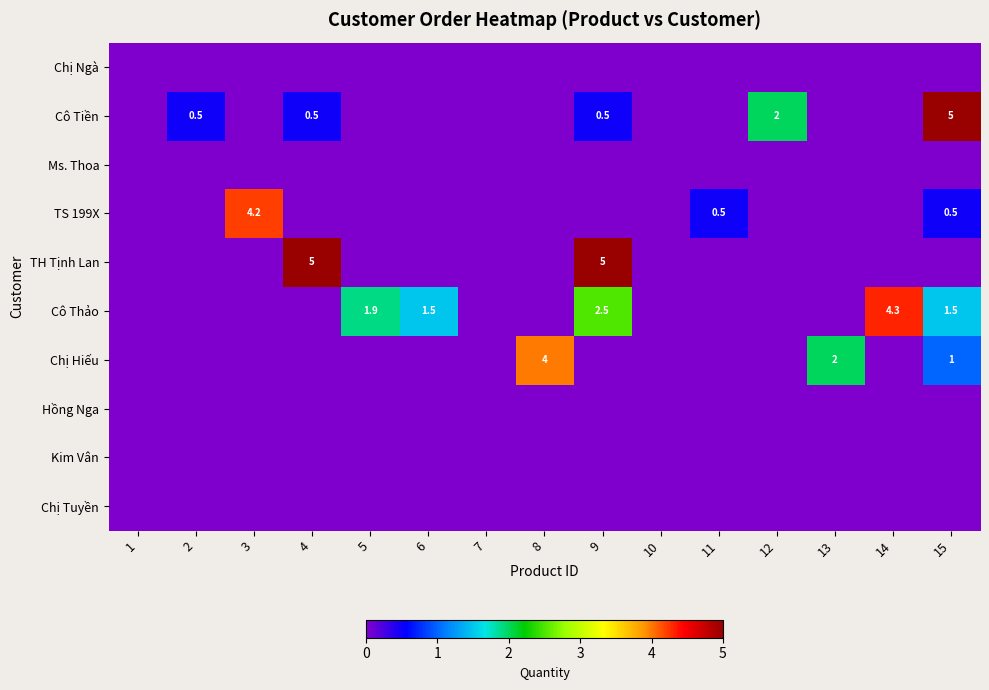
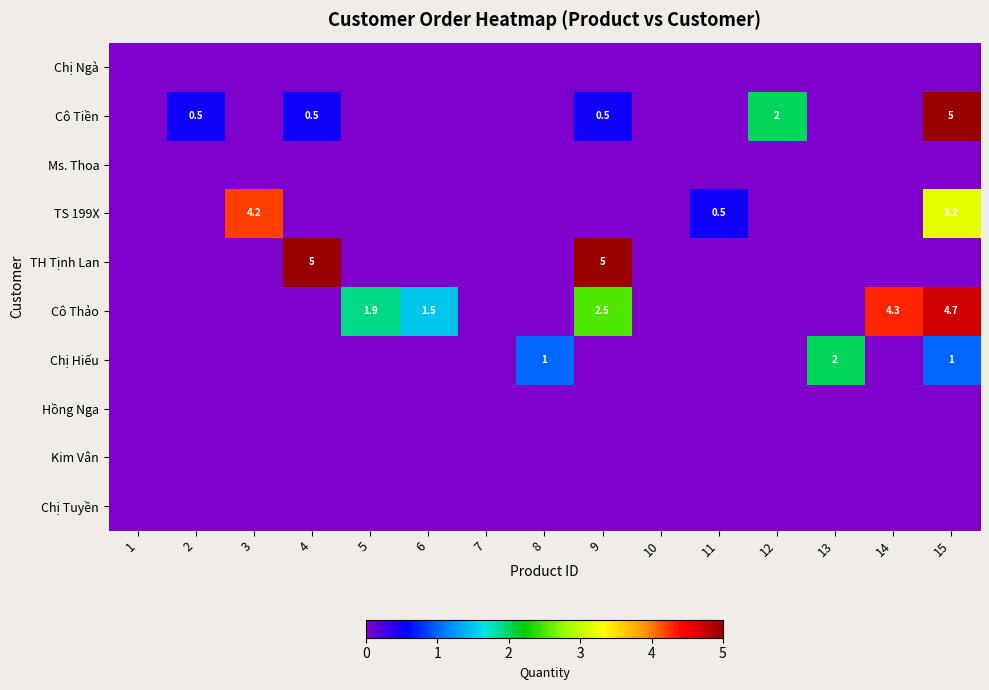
TS 199X, 15: 0.5 -> 3.2
Cô Thảo, 15: 1.5 -> 4.7
Chị Hiếu, 8: 4 -> 1
